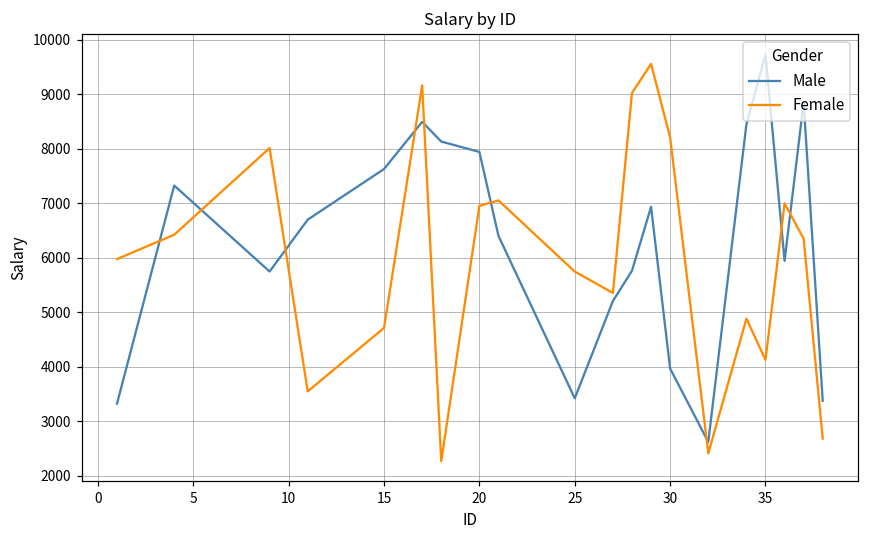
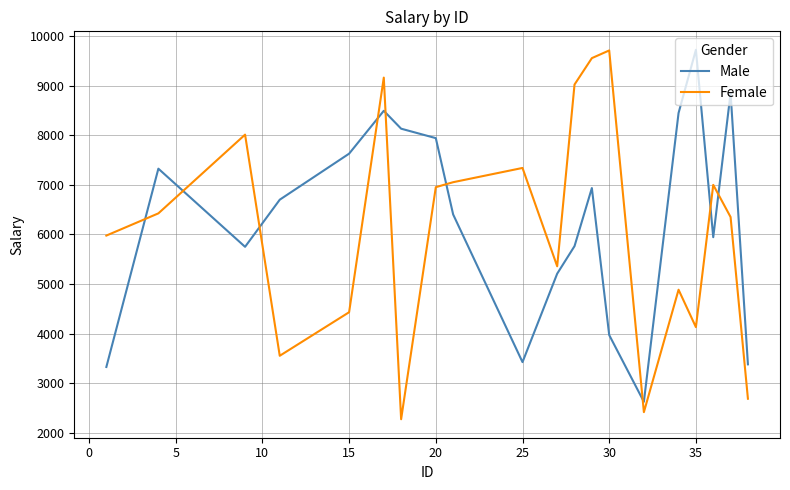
Female, 15: 4700 -> 4400
Female, 25: 5700 -> 7300
Female, 30: 8200 -> 9700
